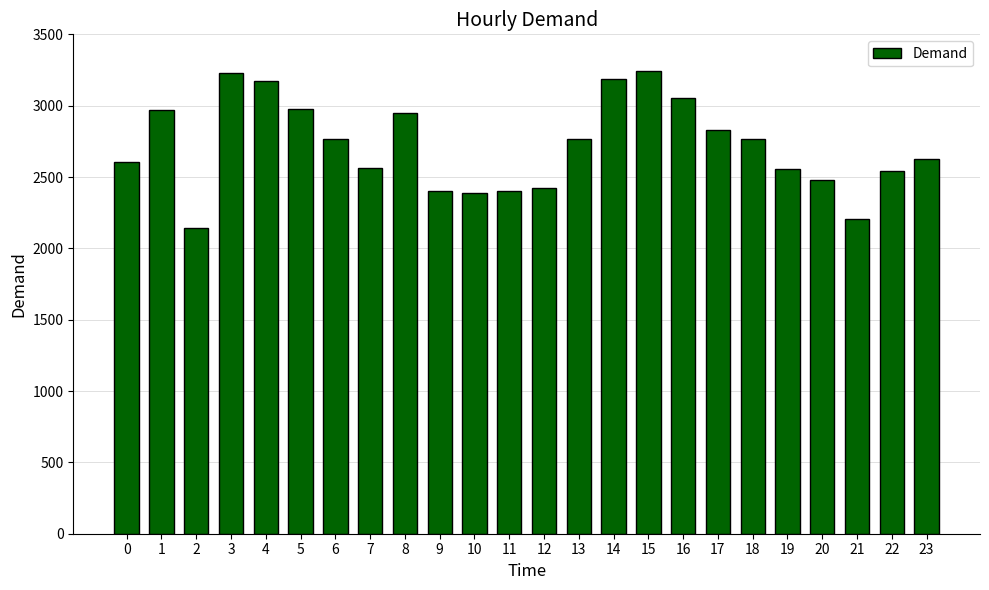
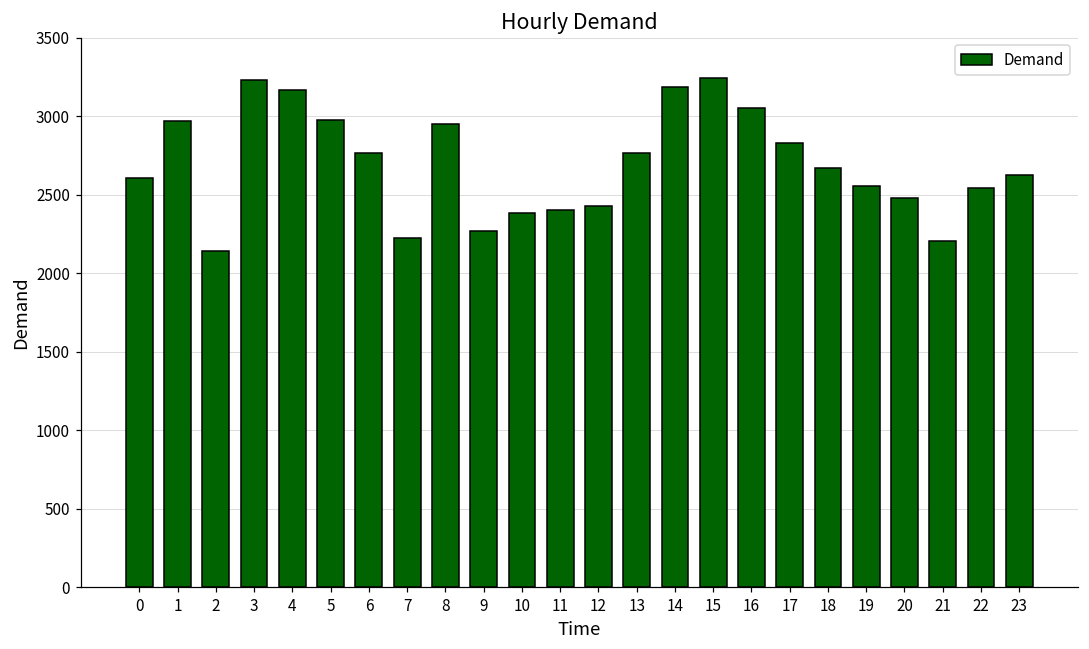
7: 2570 -> 2230
9: 2400 -> 2270
18: 2760 -> 2670
